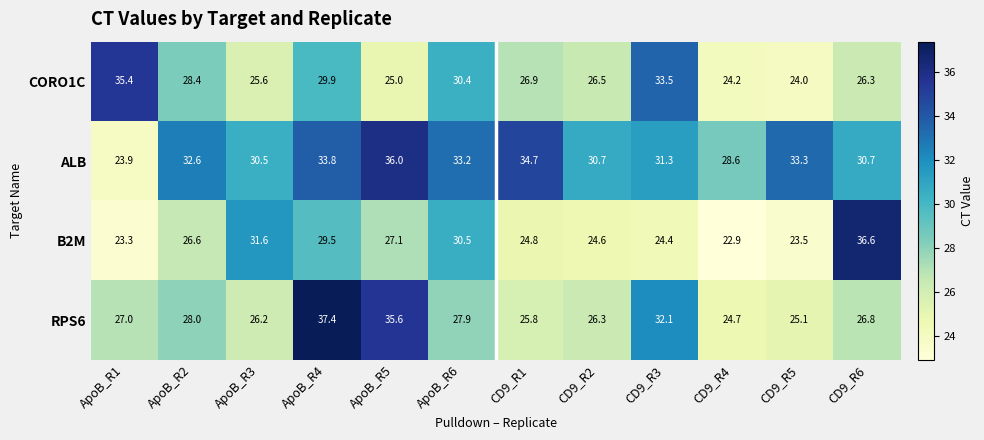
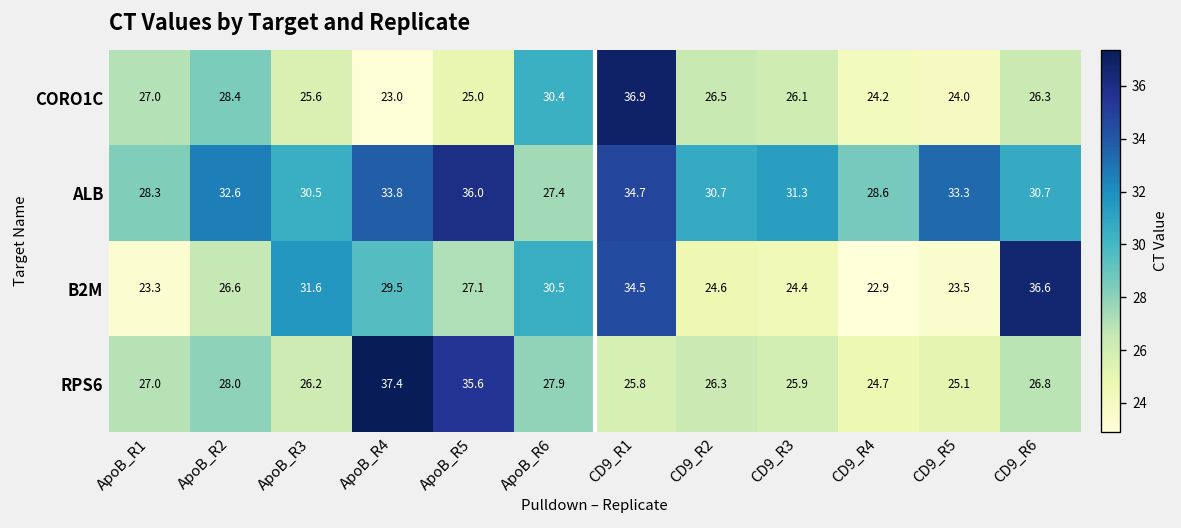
CORO1C, ApoB_R1: 35.4 -> 27.0
CORO1C, ApoB_R4: 29.9 -> 23.0
CORO1C, CD9_R1: 26.9 -> 36.9
CORO1C, CD9_R3: 33.5 -> 26.1
ALB, ApoB_R1: 23.9 -> 28.3
ALB, ApoB_R6: 33.2 -> 27.4
B2M, CD9_R1: 24.8 -> 34.5
RPS6, CD9_R3: 32.1 -> 25.9
